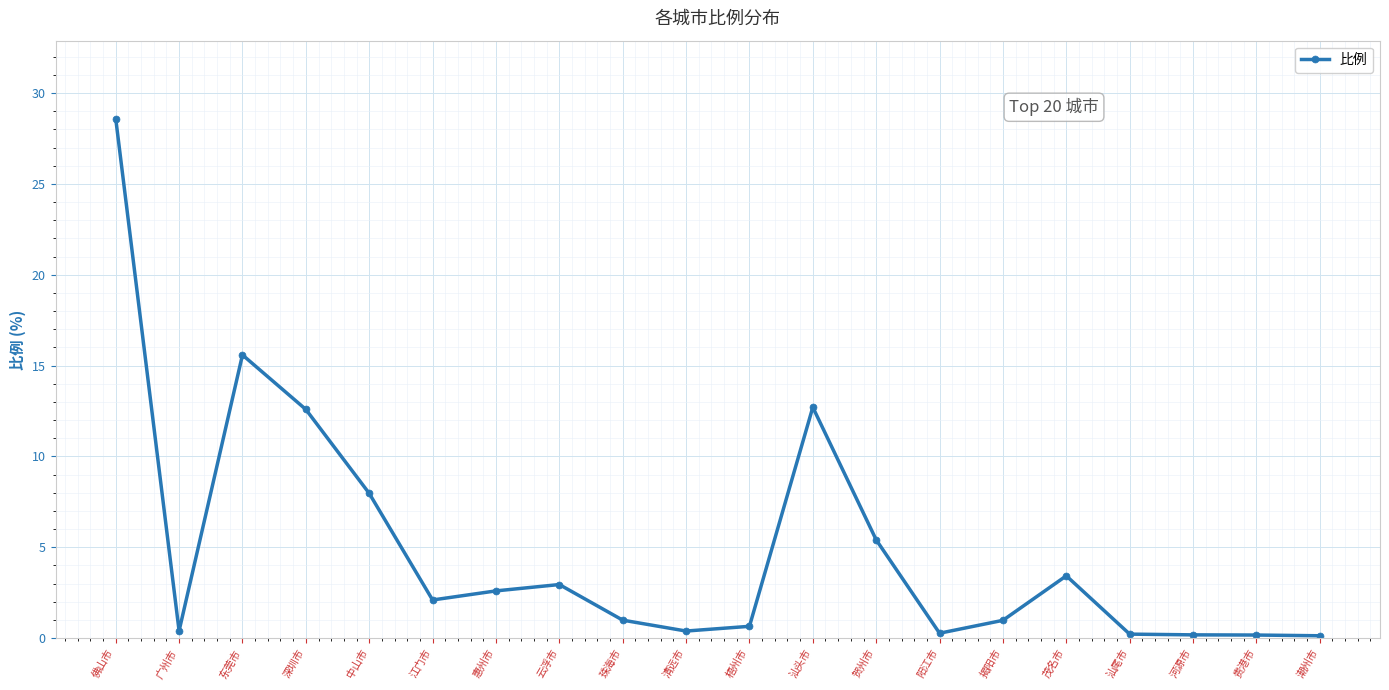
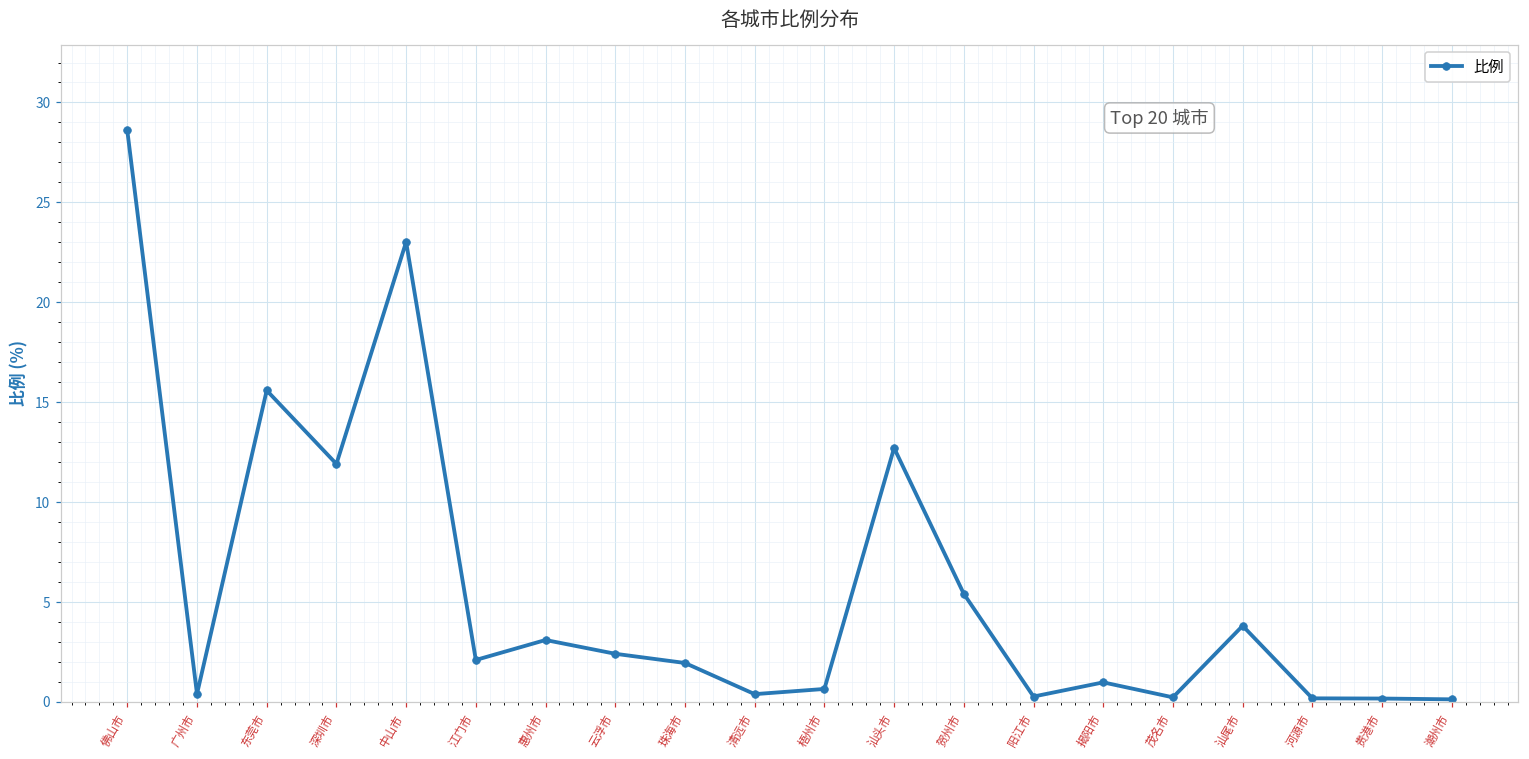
深圳市: 12.6 -> 11.9
中山市: 8.0 -> 23.0
惠州市: 2.6 -> 3.1
云浮市: 3.0 -> 2.4
珠海市: 1.0 -> 2.0
茂名市: 3.4 -> 0.2
汕尾市: 0.2 -> 3.8
